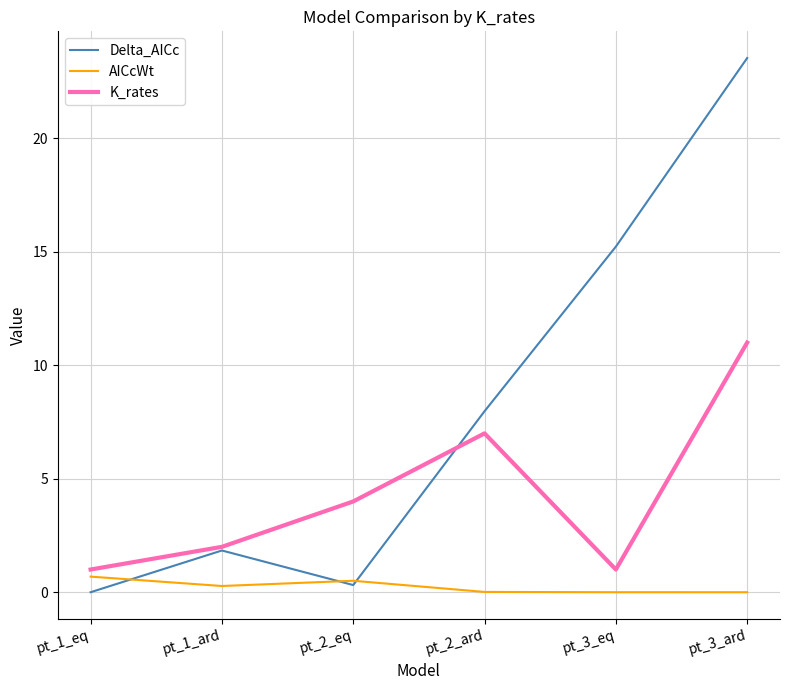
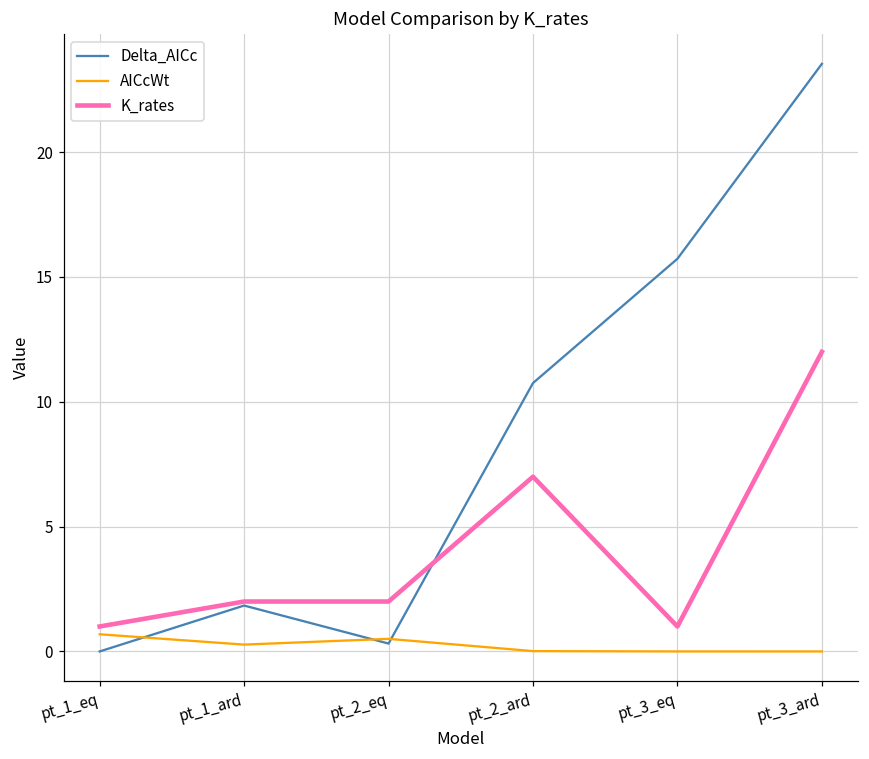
K_rates, pt_2_eq: 4 -> 2
Delta_AICc, pt_2_ard: 8.0 -> 10.8
Delta_AICc, pt_3_eq: 15.2 -> 15.7
K_rates, pt_3_ard: 11 -> 12
